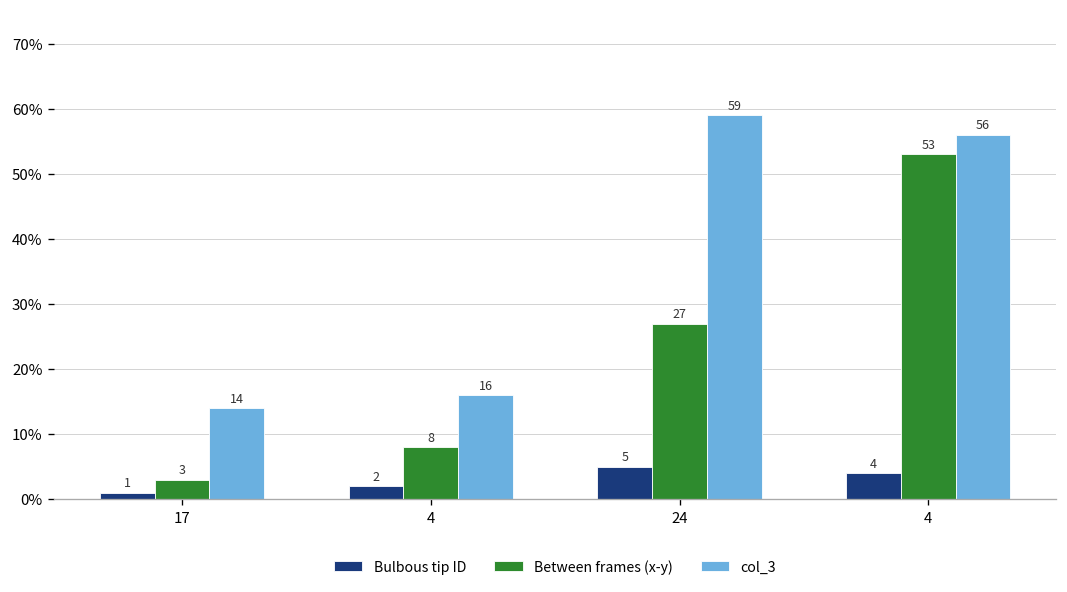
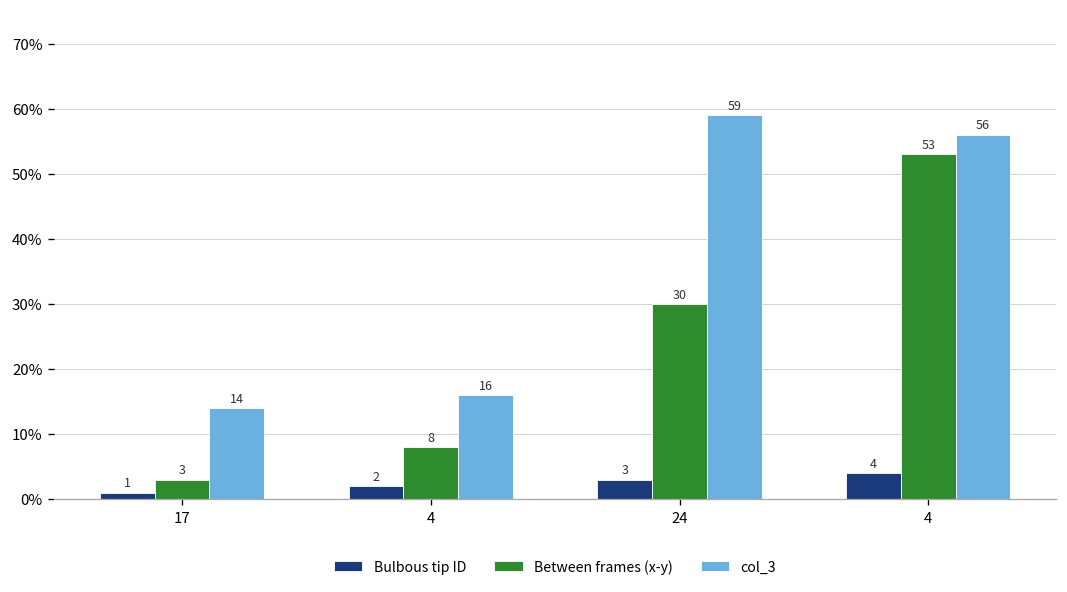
Bulbous tip ID, 24: 5 -> 3
Between frames (x-y), 24: 27 -> 30
